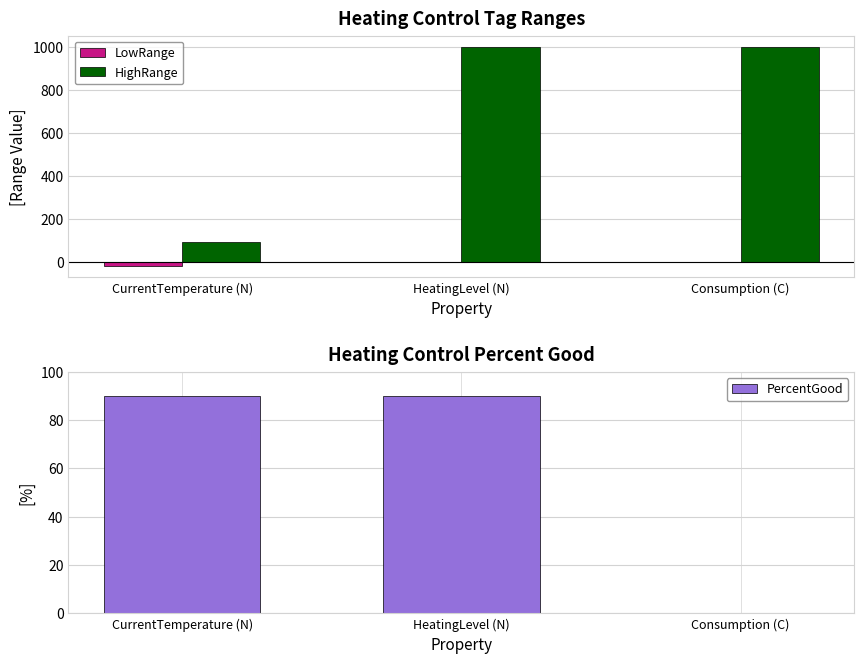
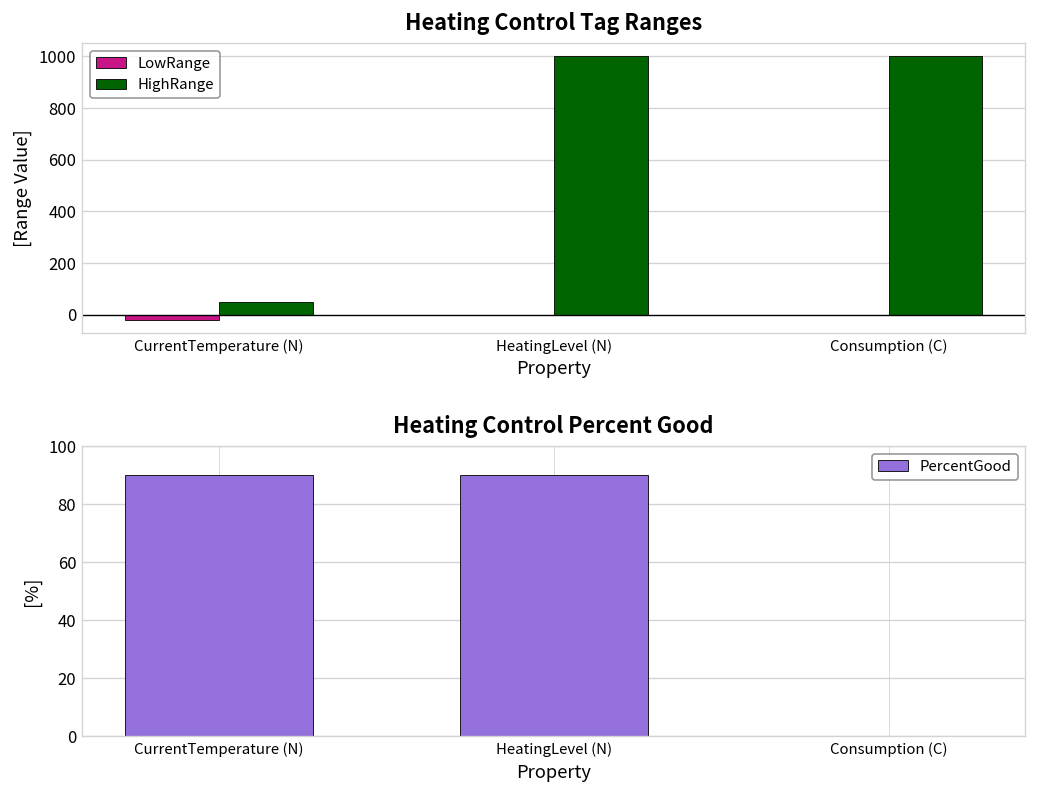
Heating Control Tag Ranges, HighRange, CurrentTemperature (N): 90 -> 50
